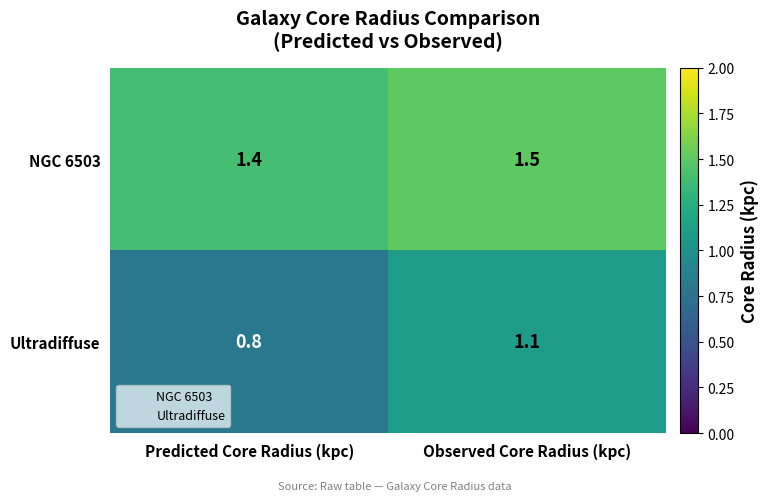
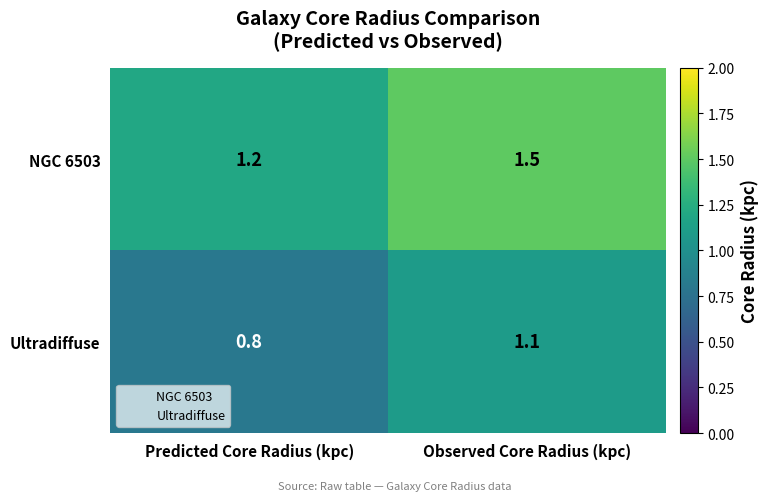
NGC 6503, Predicted Core Radius (kpc): 1.4 -> 1.2
